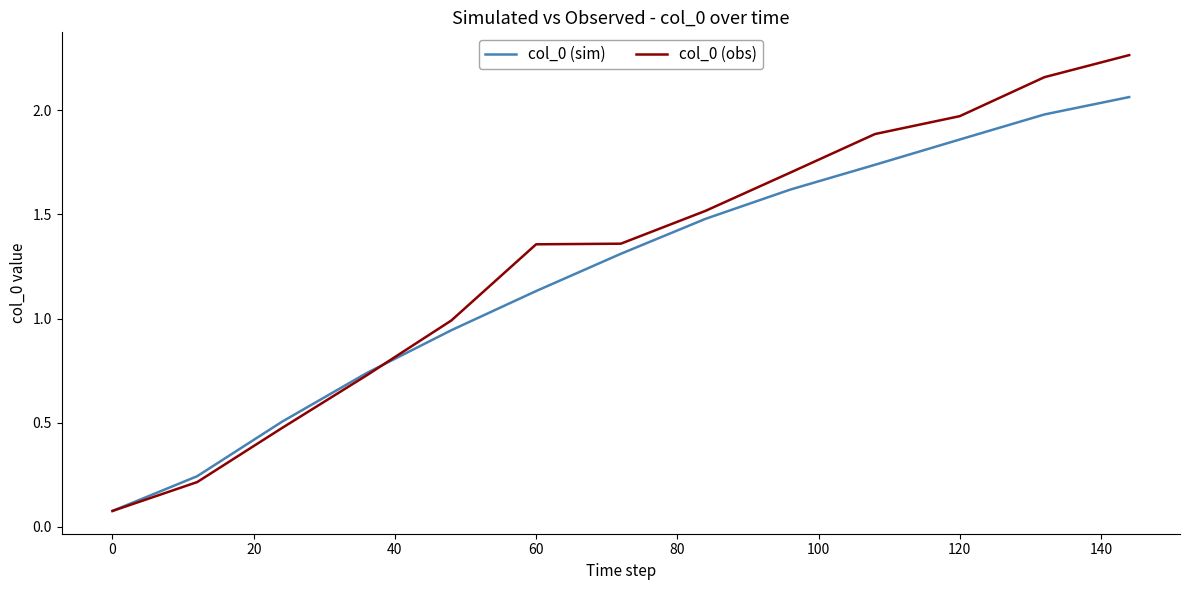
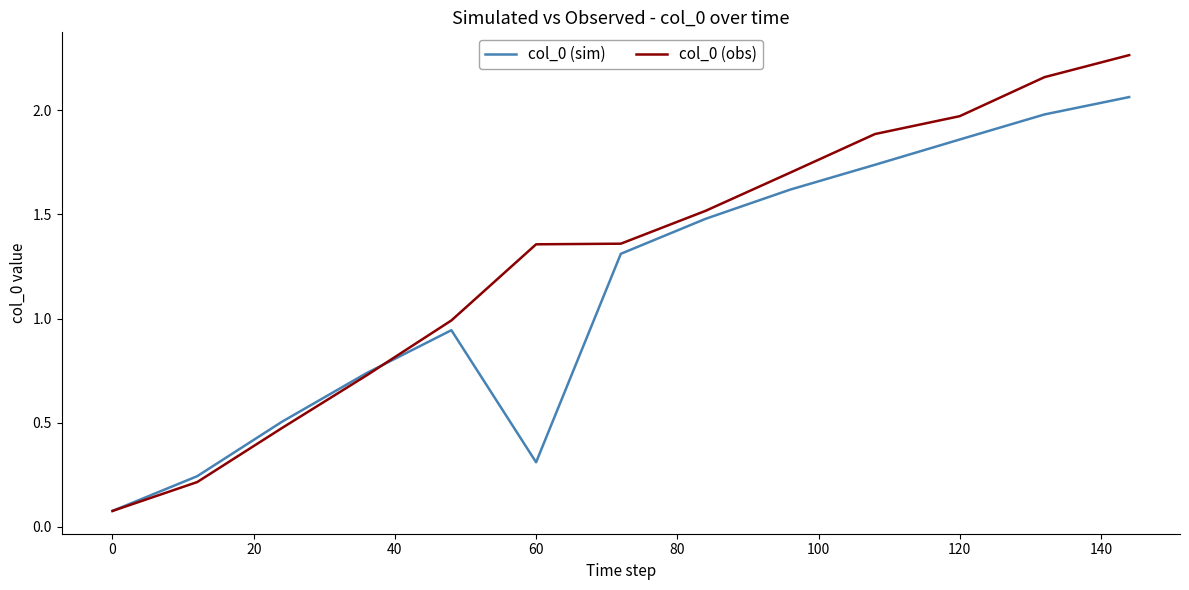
col_0 (sim), 60: 1.13 -> 0.31
